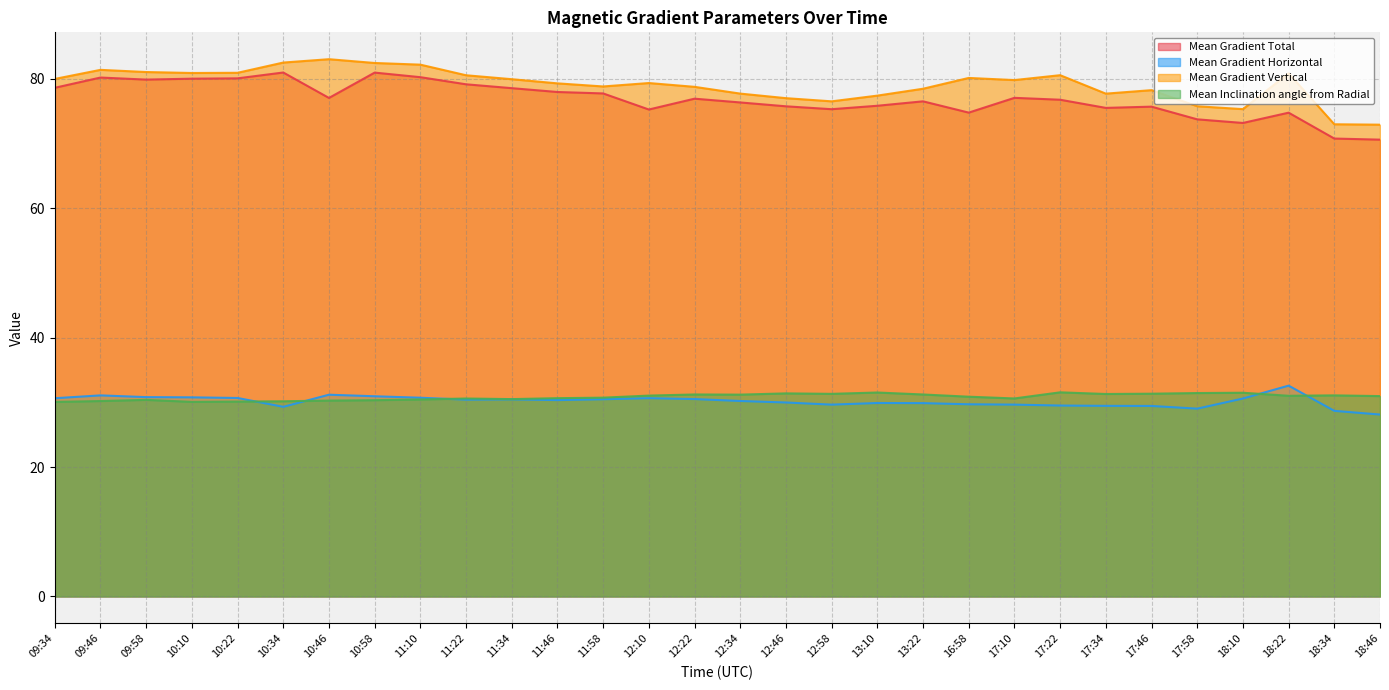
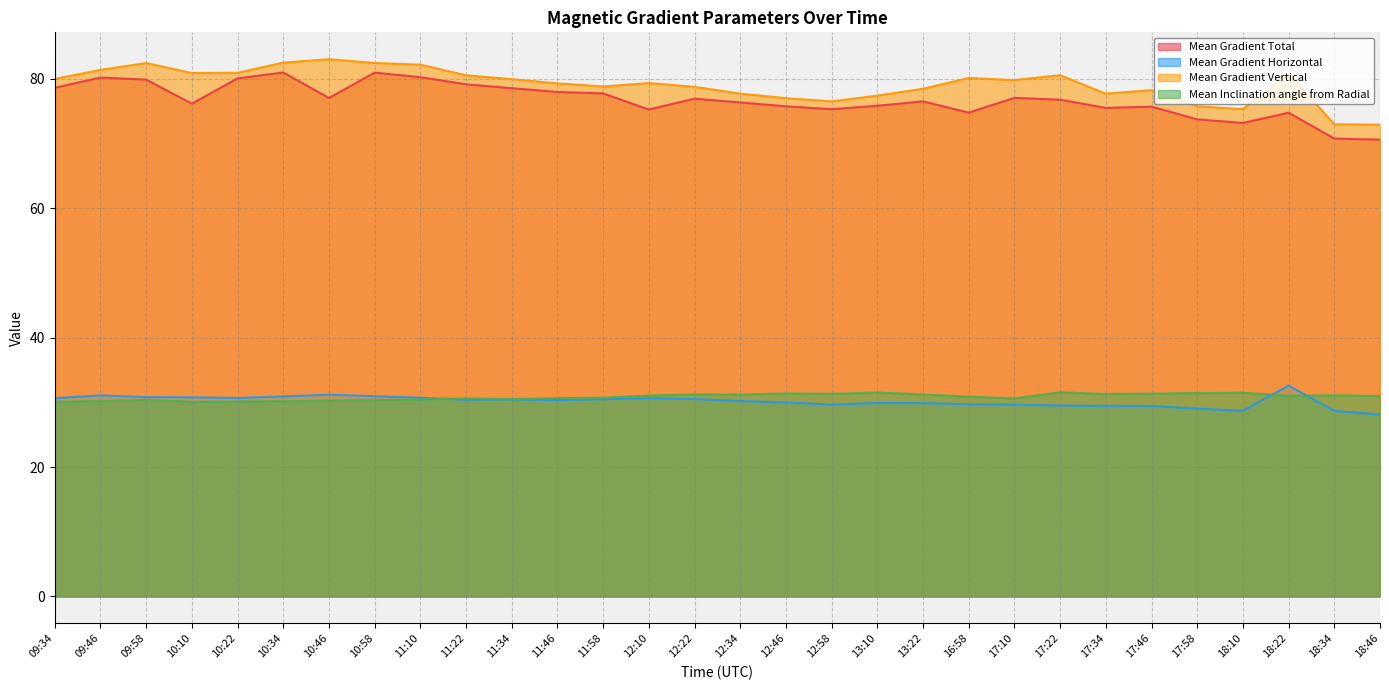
Mean Gradient Vertical, 09:58: 81 -> 82
Mean Gradient Total, 10:10: 80 -> 76
Mean Gradient Horizontal, 10:34: 29 -> 31
Mean Gradient Horizontal, 18:10: 31 -> 29
